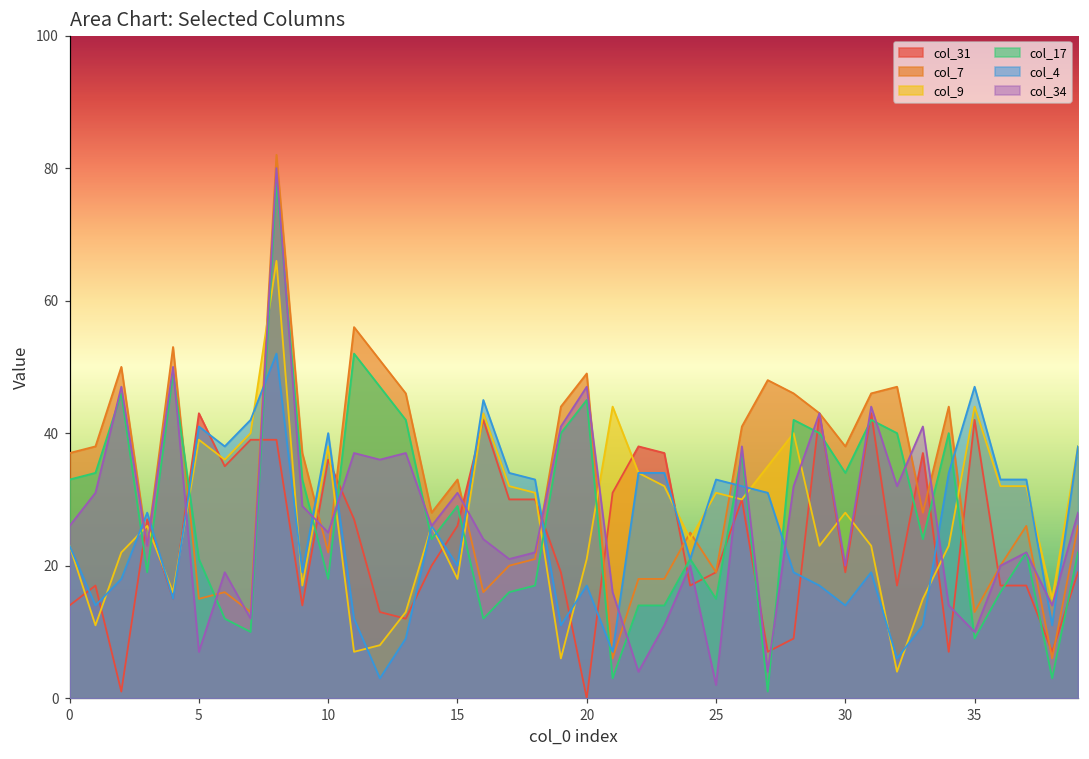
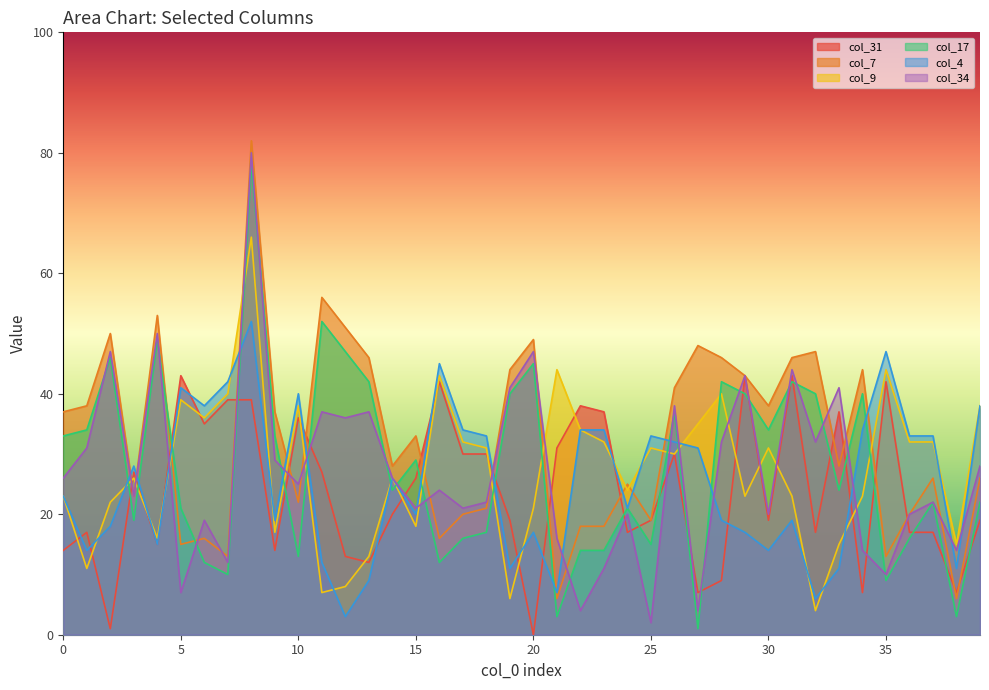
col_17, 10: 18 -> 13
col_34, 15: 31 -> 21
col_9, 30: 28 -> 31
